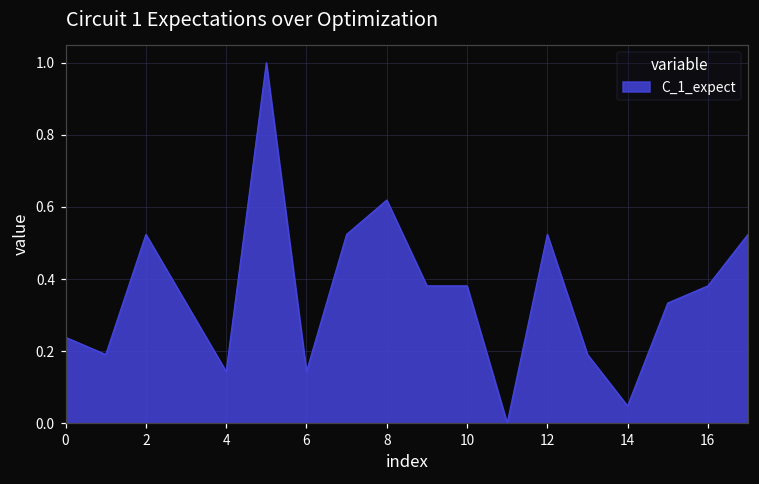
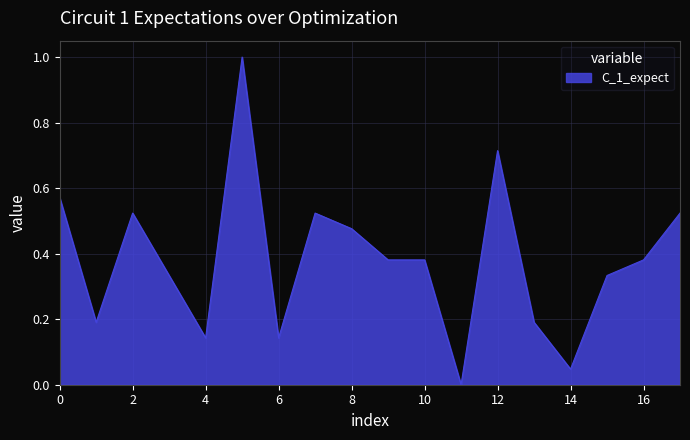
0: 0.24 -> 0.57
8: 0.62 -> 0.48
12: 0.52 -> 0.71
